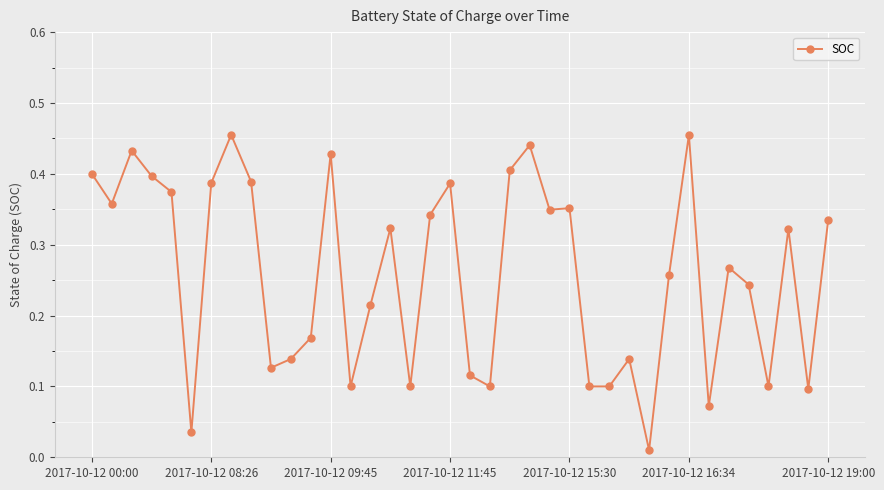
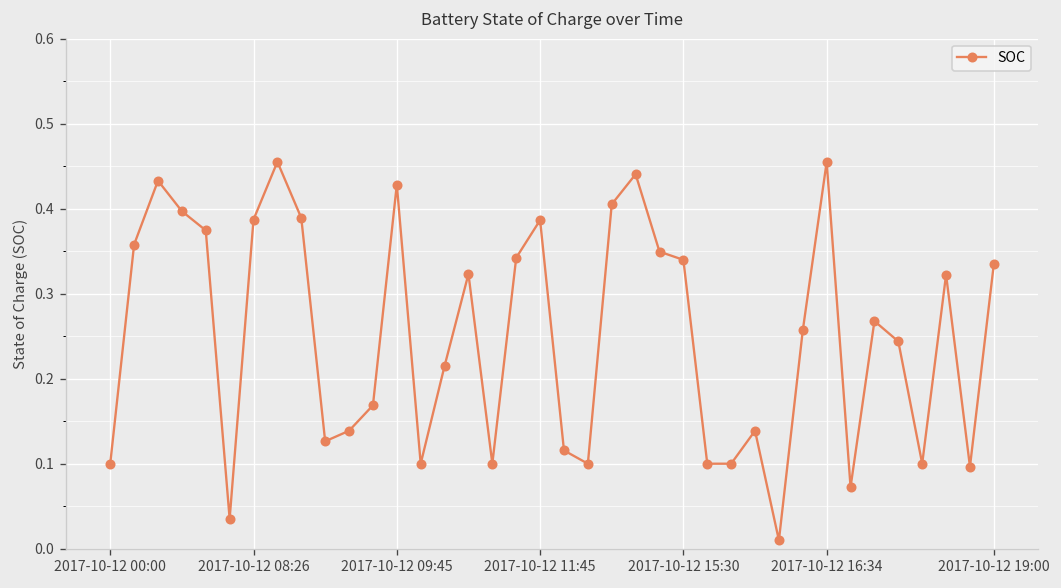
2017-10-12 00:00: 0.4 -> 0.1
2017-10-12 15:30: 0.35 -> 0.34
